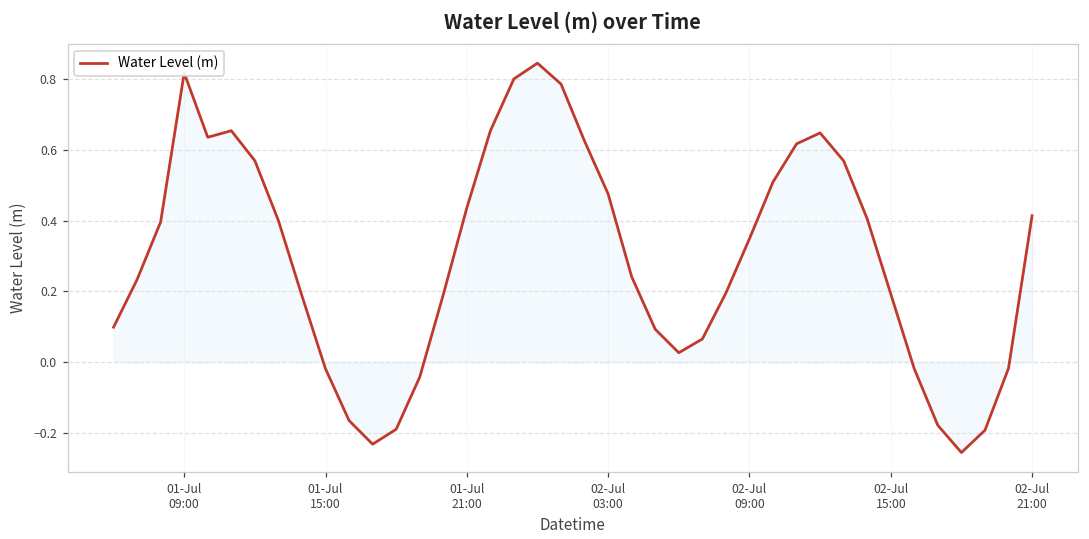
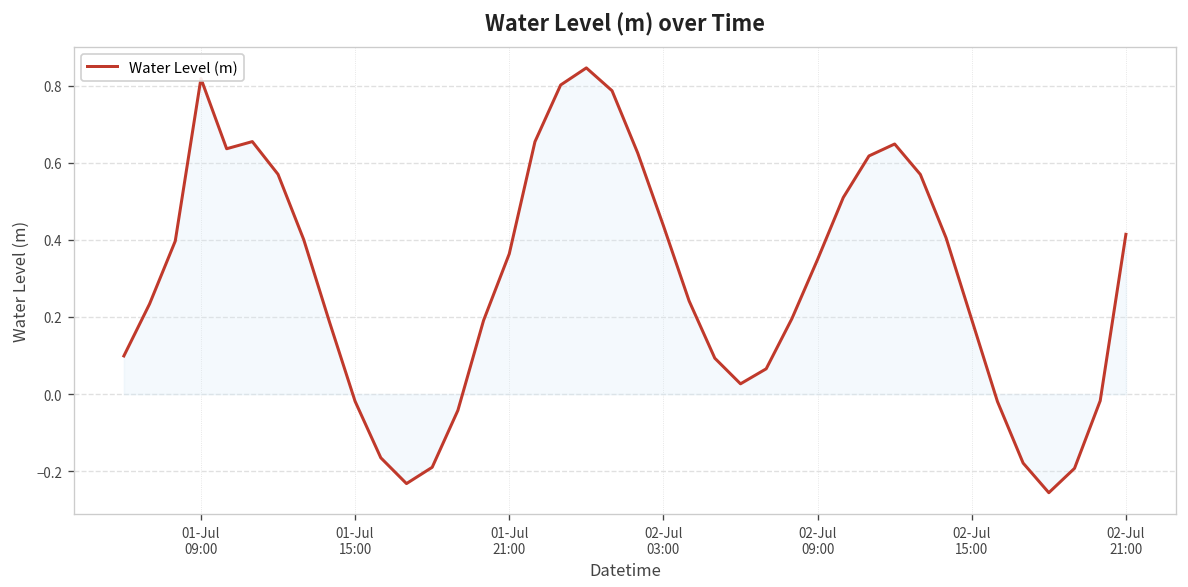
Water Level (m), 01-Jul 21:00: 0.44 -> 0.36
Water Level (m), 02-Jul 03:00: 0.48 -> 0.44
